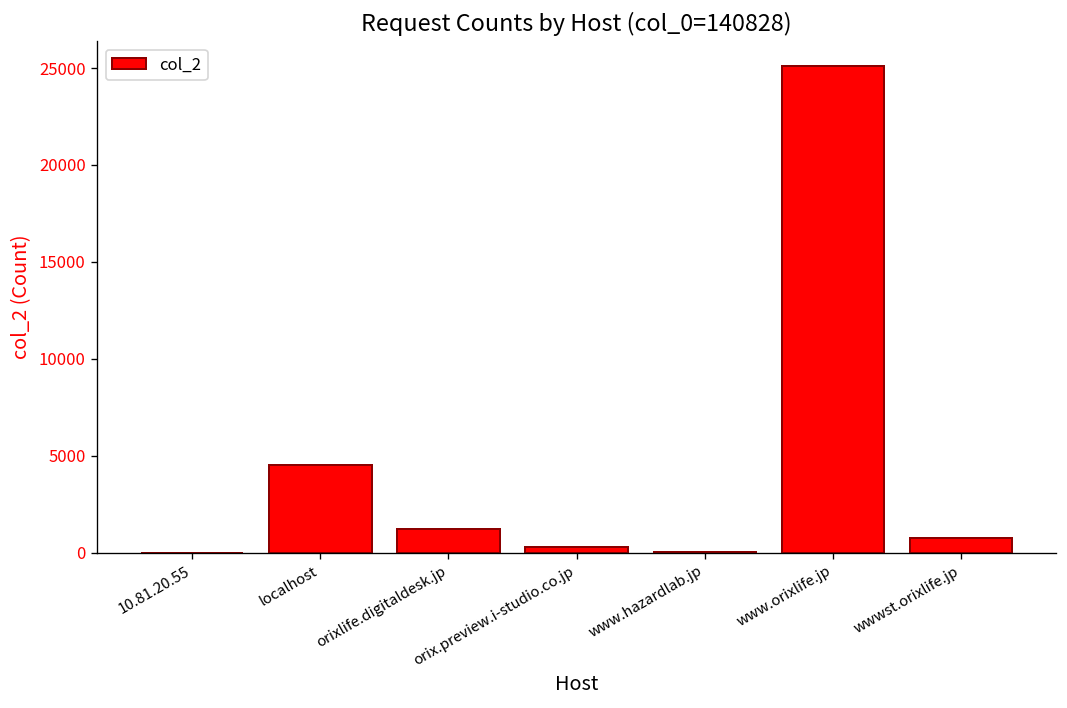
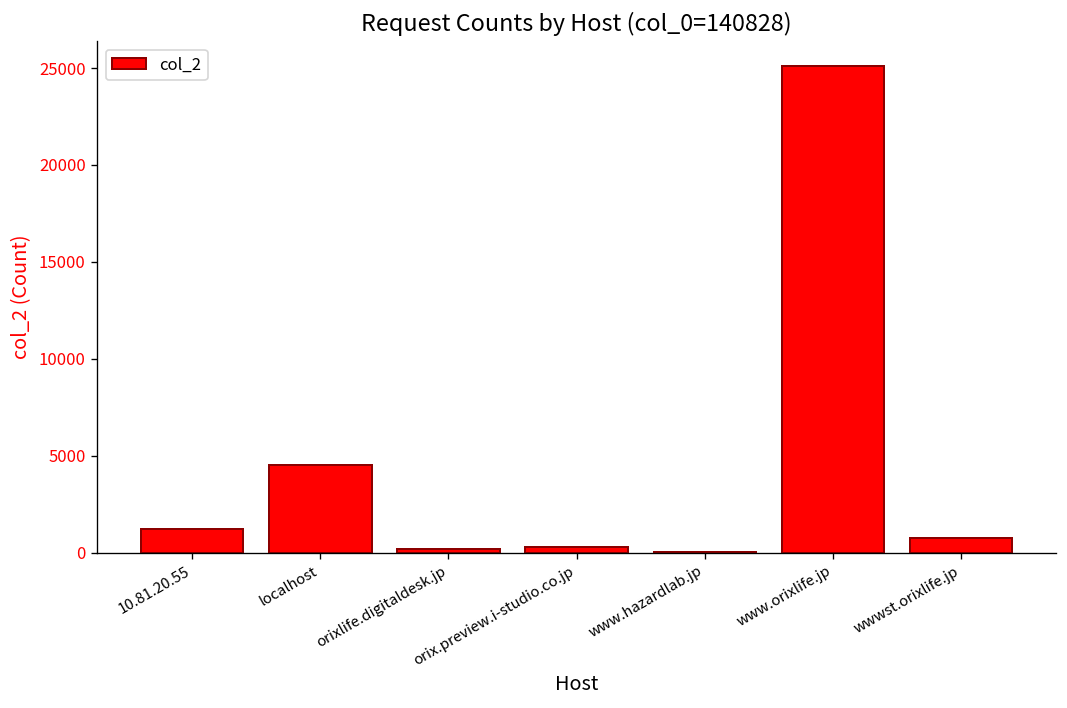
10.81.20.55: 0 -> 1200
orixlife.digitaldesk.jp: 1200 -> 200
